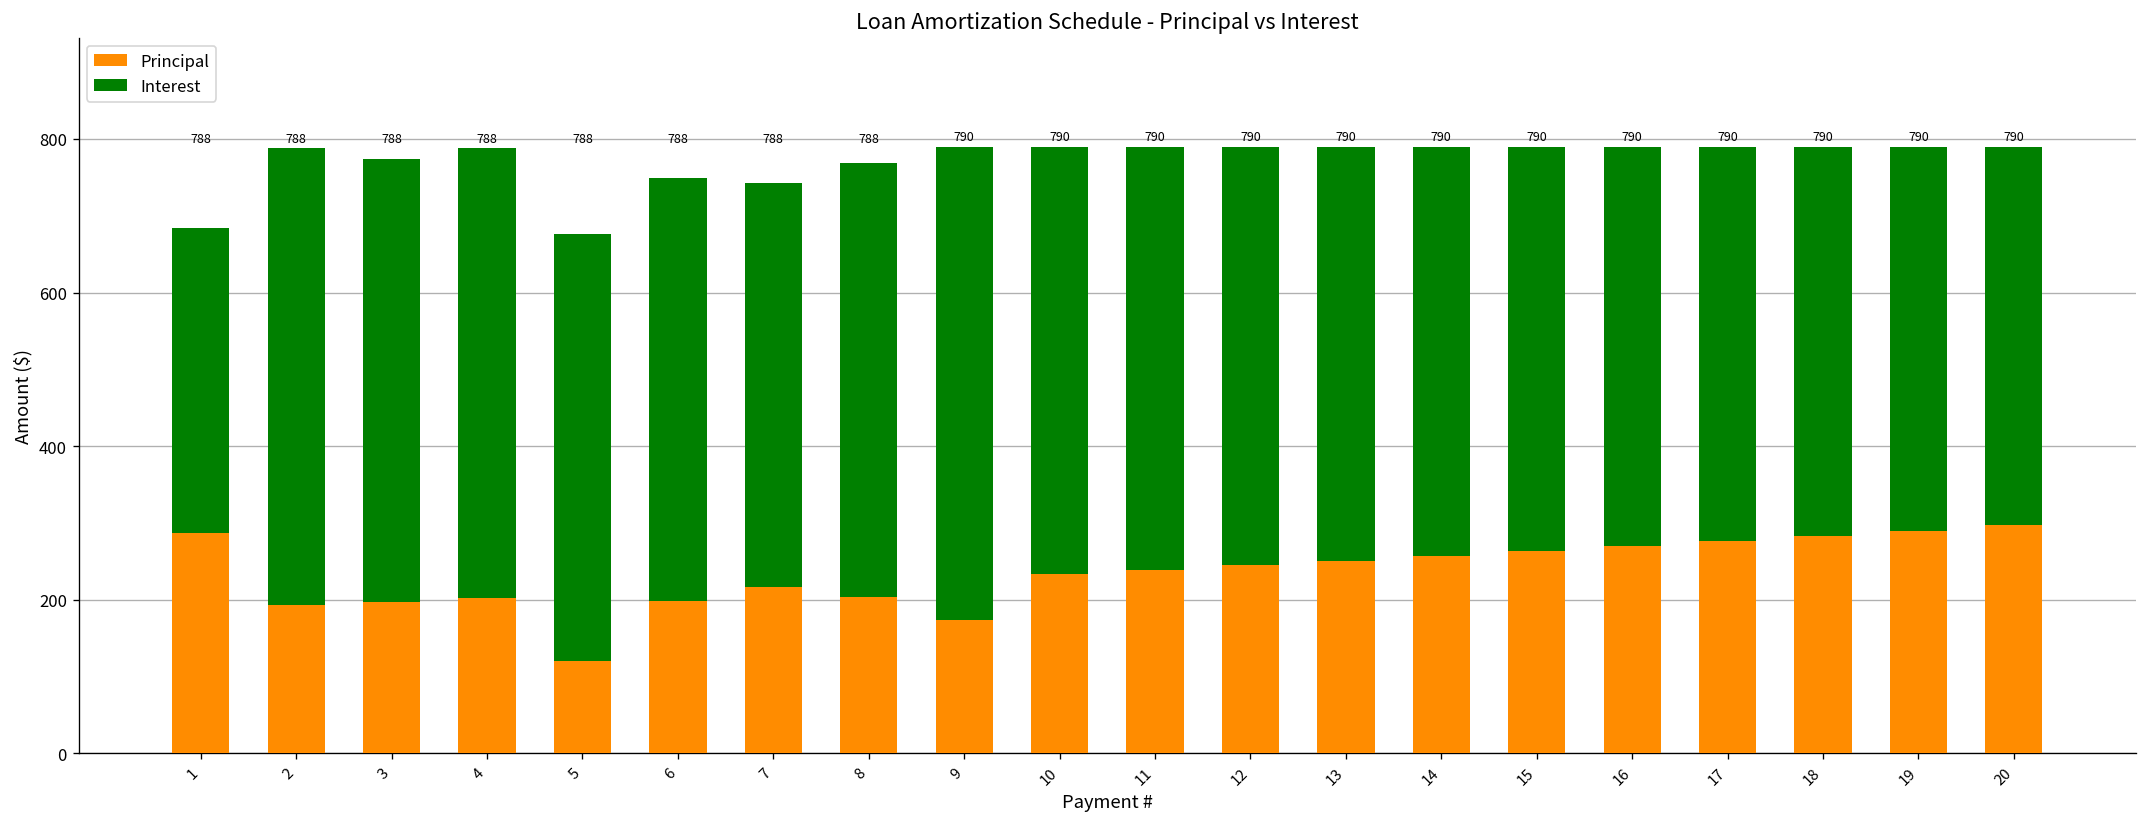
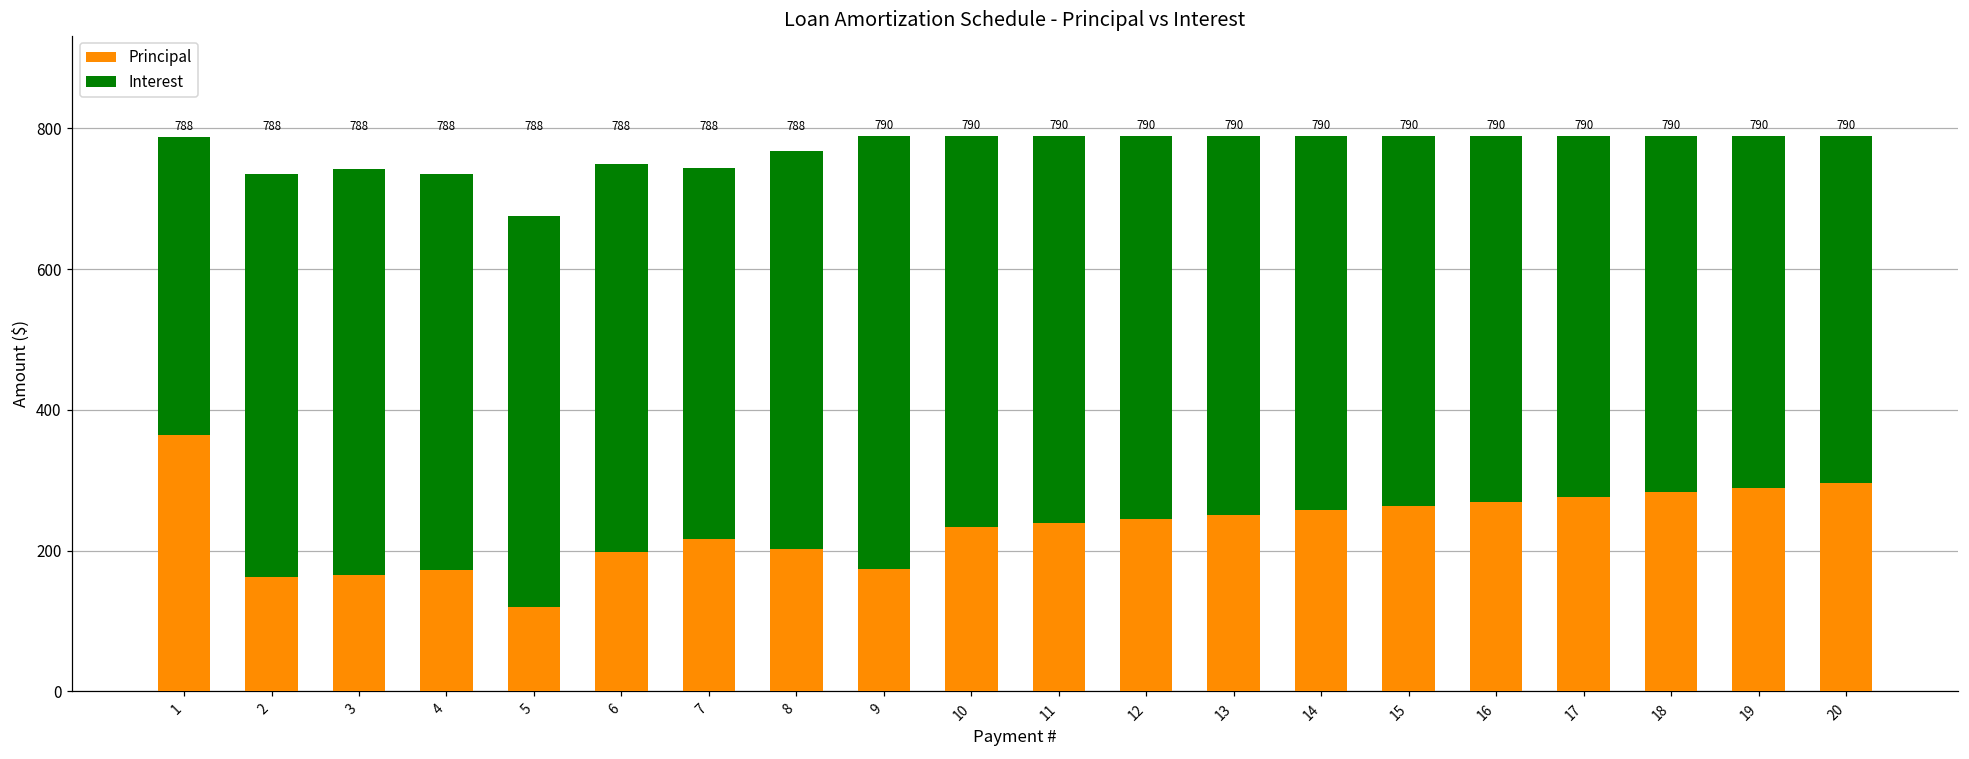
Principal, 1: 290 -> 370
Interest, 1: 400 -> 420
Principal, 2: 190 -> 160
Interest, 2: 600 -> 570
Principal, 3: 200 -> 170
Principal, 4: 200 -> 170
Interest, 4: 590 -> 560
